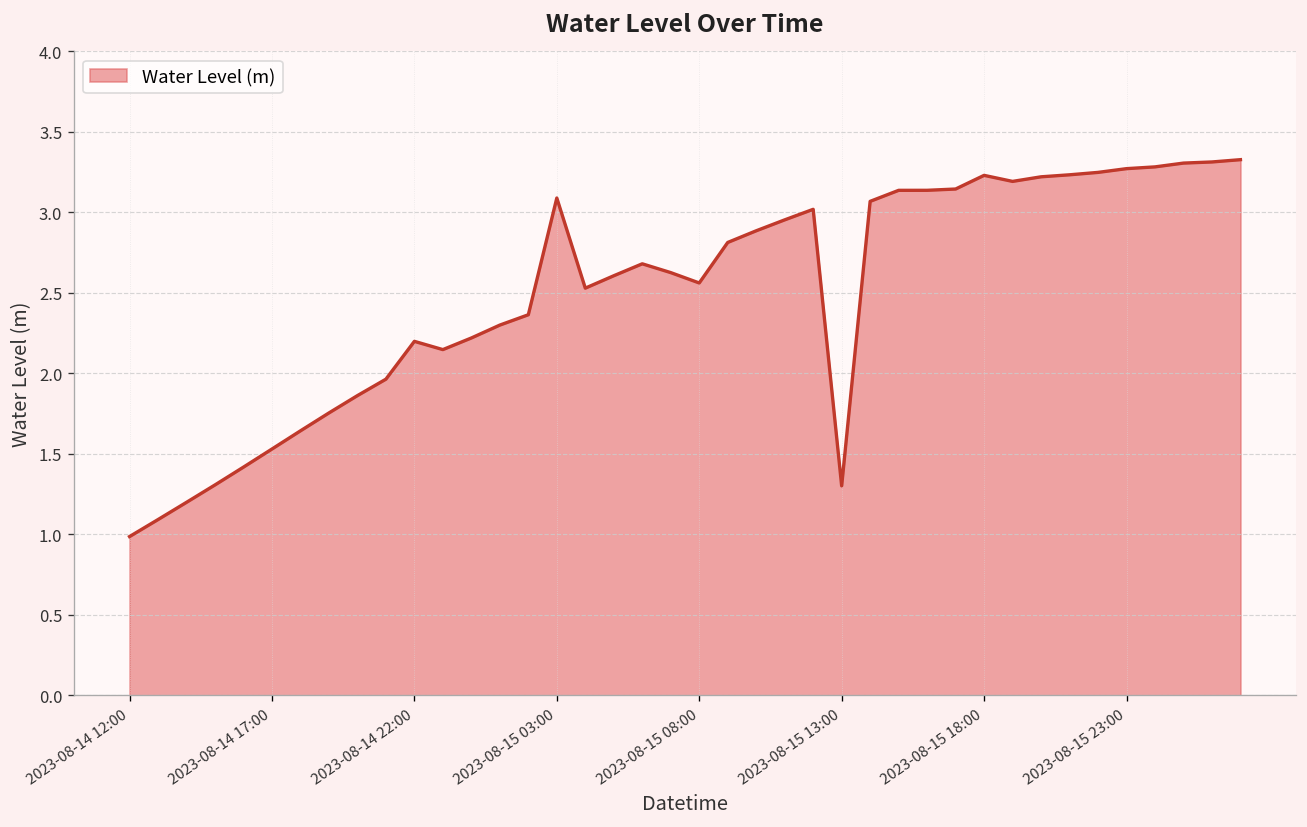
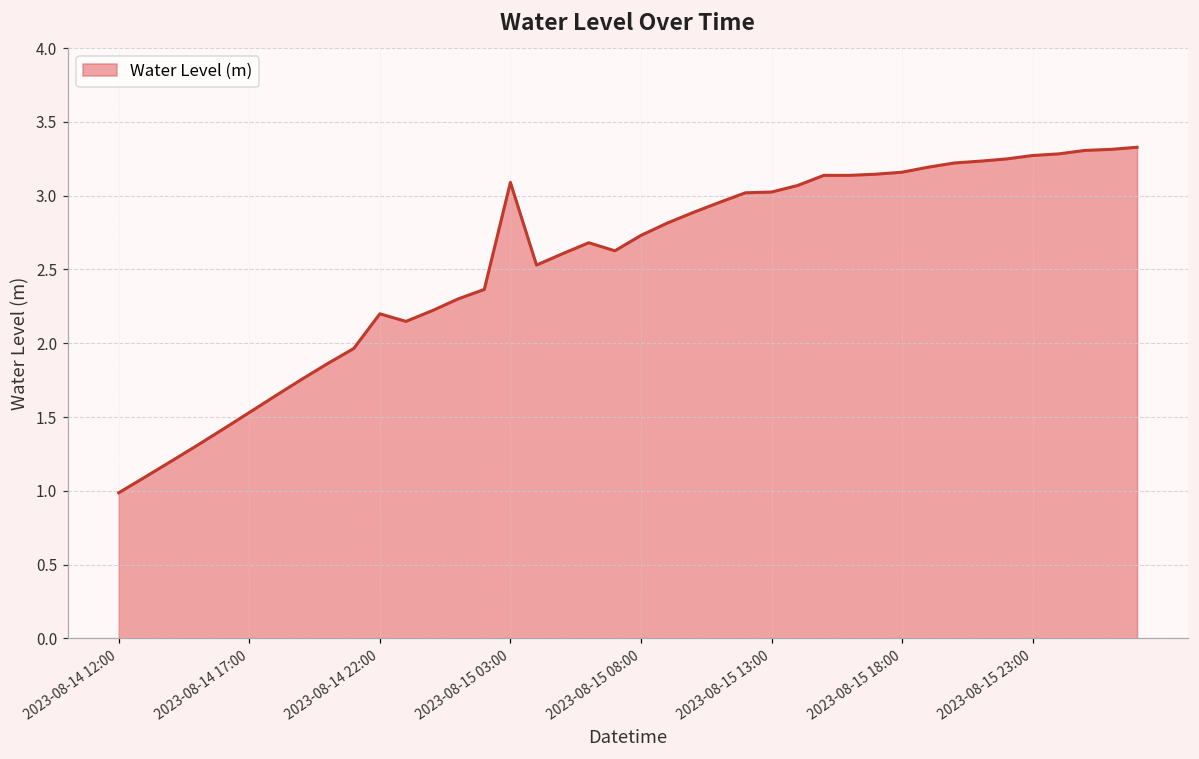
2023-08-15 08:00: 2.56 -> 2.73
2023-08-15 13:00: 1.30 -> 3.02
2023-08-15 18:00: 3.23 -> 3.16
